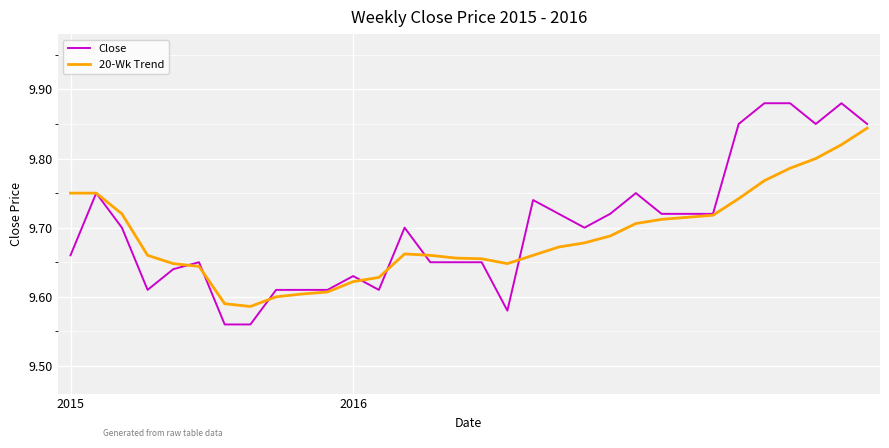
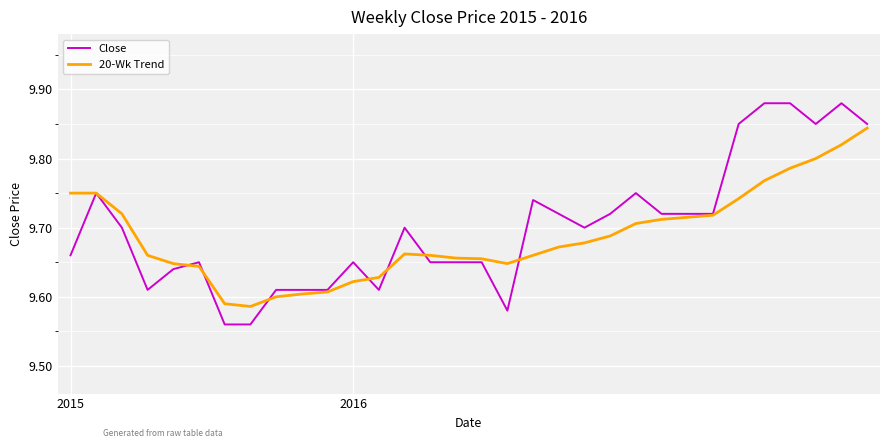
Close, 2016: 9.63 -> 9.65
